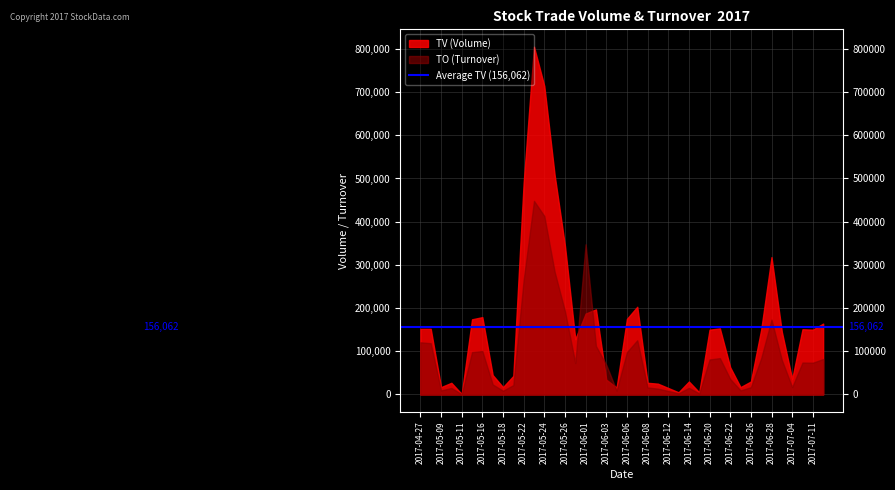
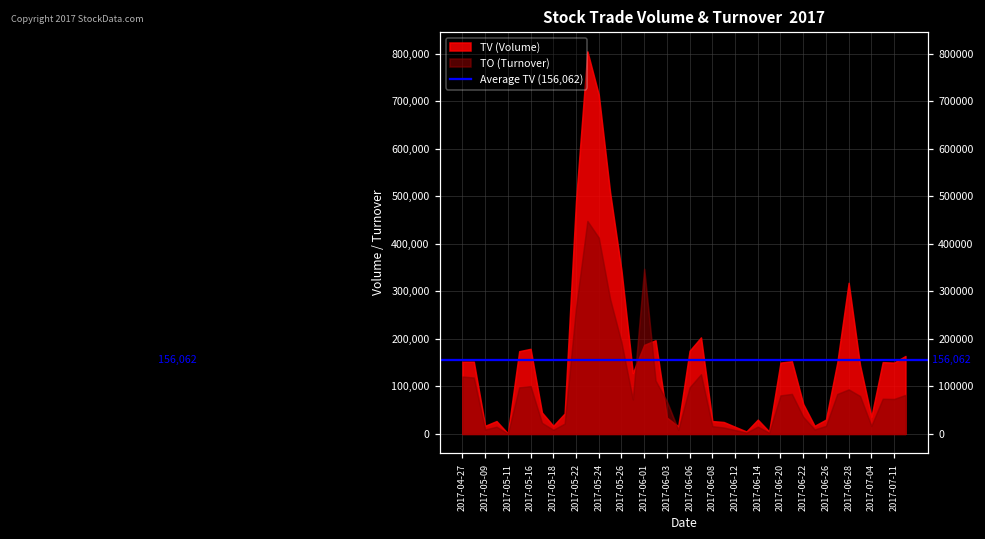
TO (Turnover), 2017-06-28: 170,000 -> 90,000
